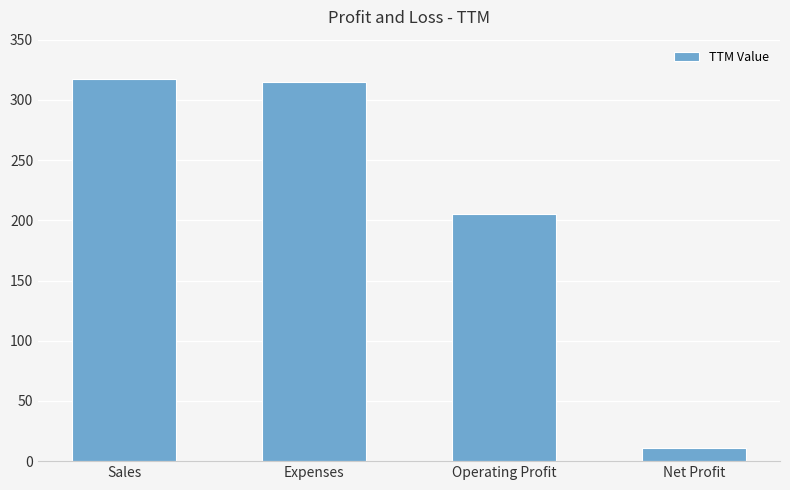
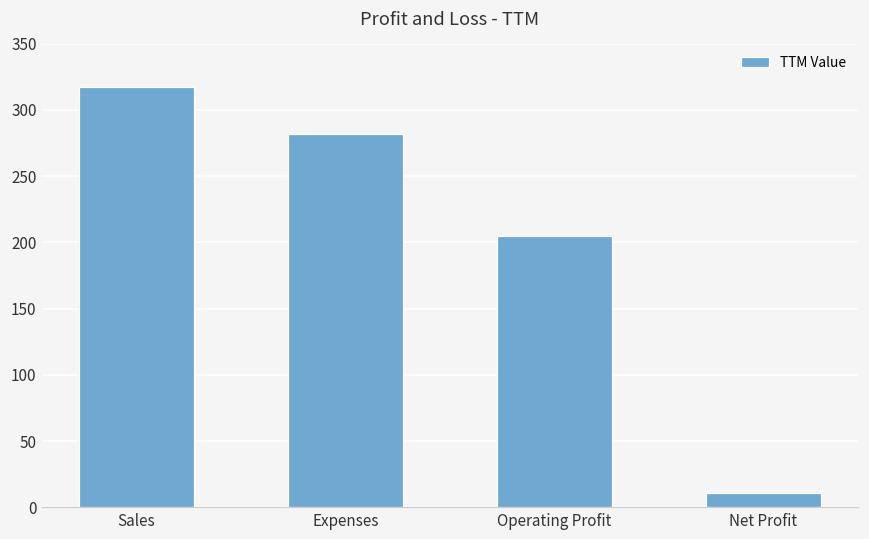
Expenses: 315 -> 282
